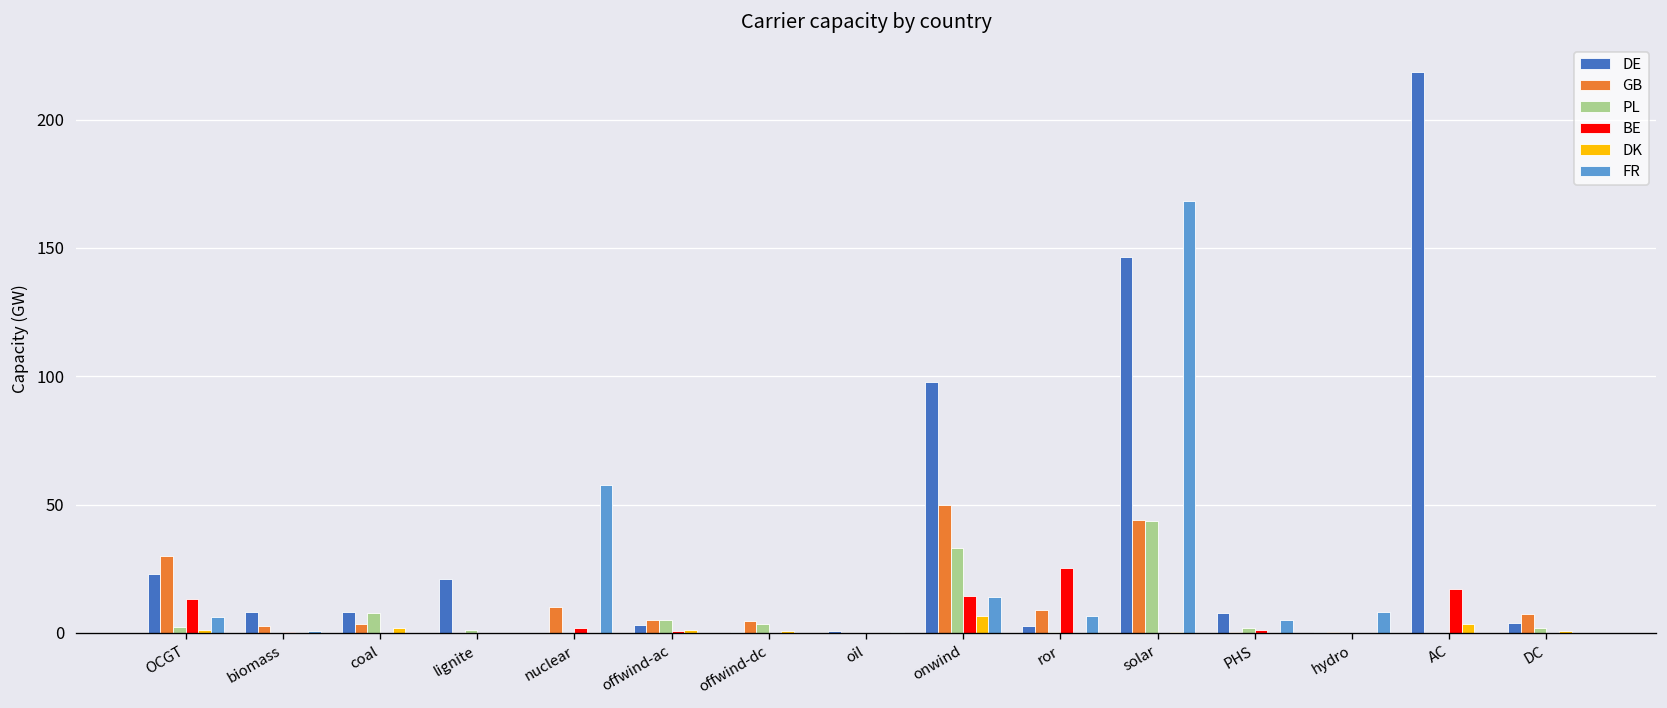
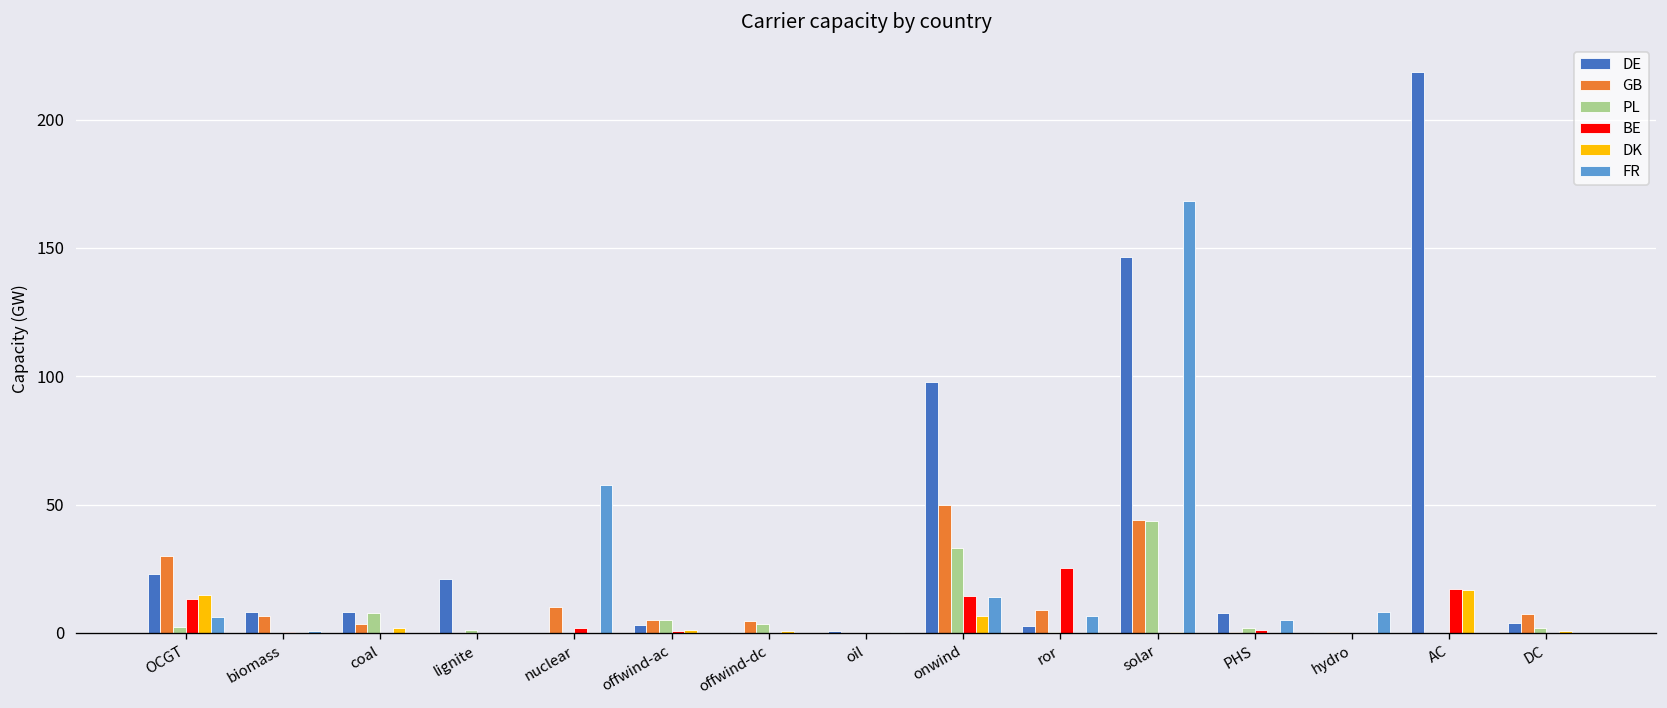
DK, OCGT: 1 -> 15
GB, biomass: 3 -> 7
DK, AC: 3 -> 17
